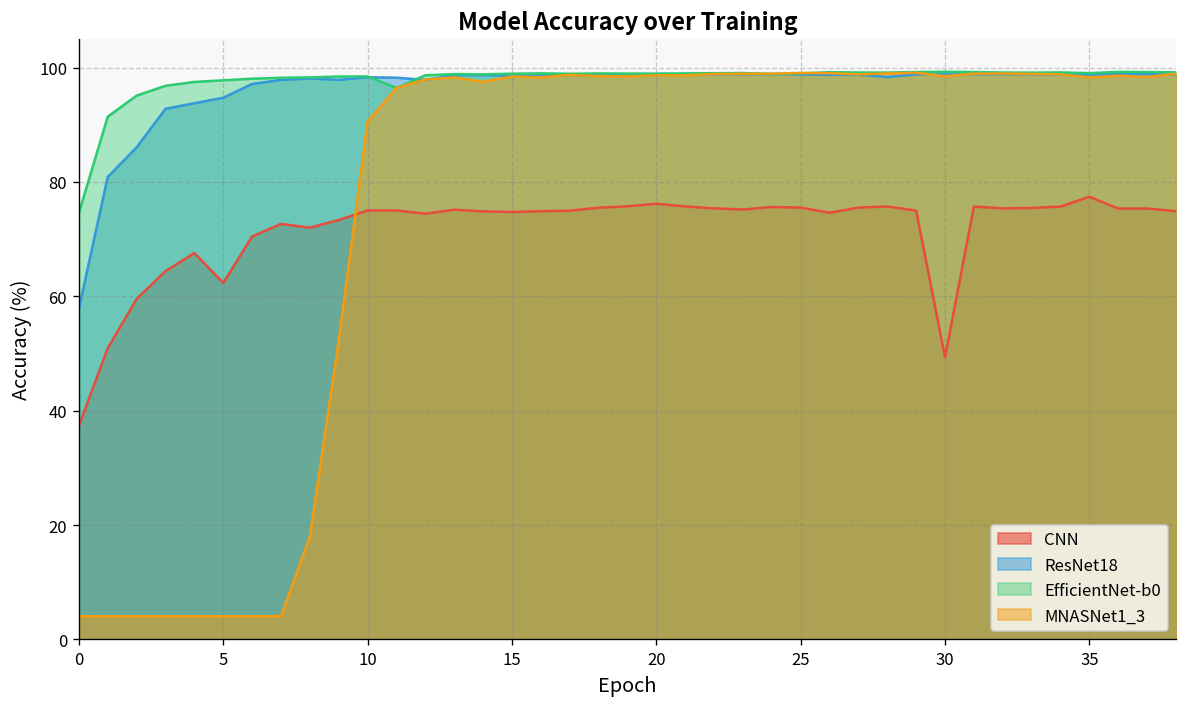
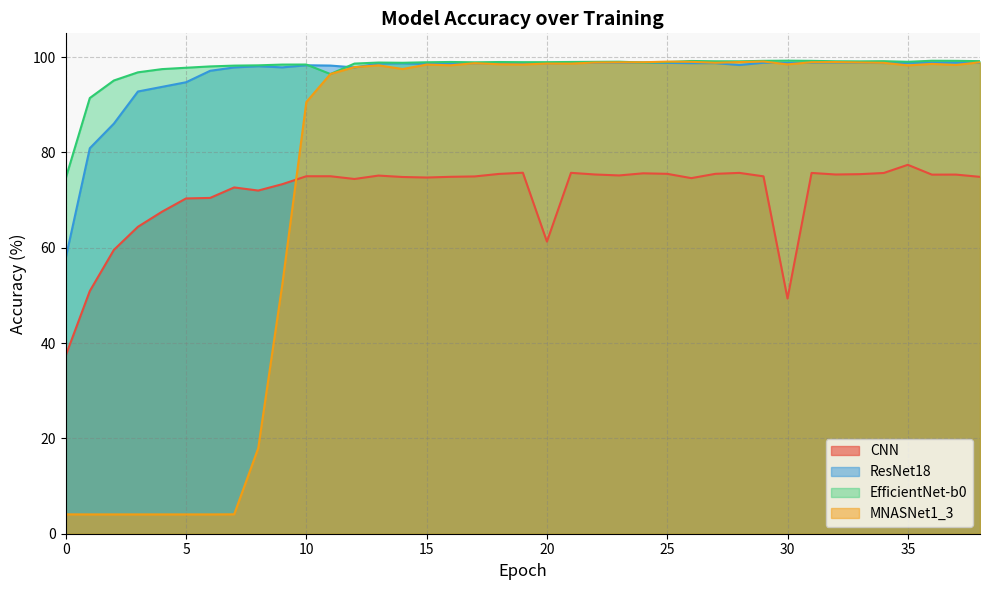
CNN, 5: 62 -> 70
CNN, 20: 76 -> 61
